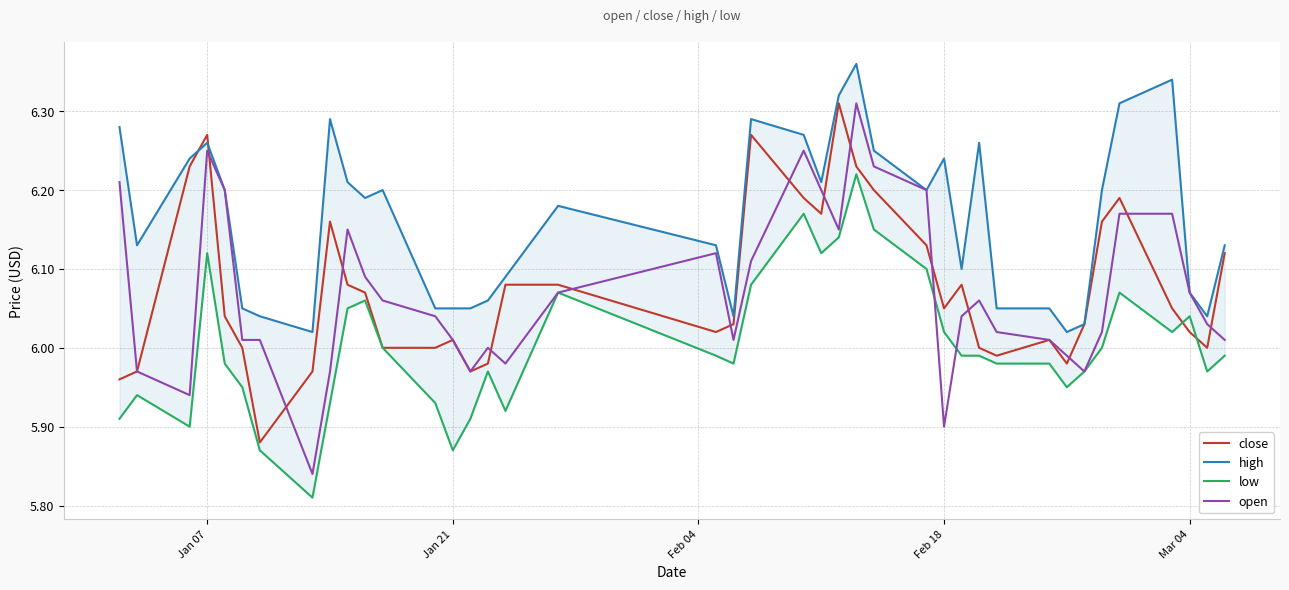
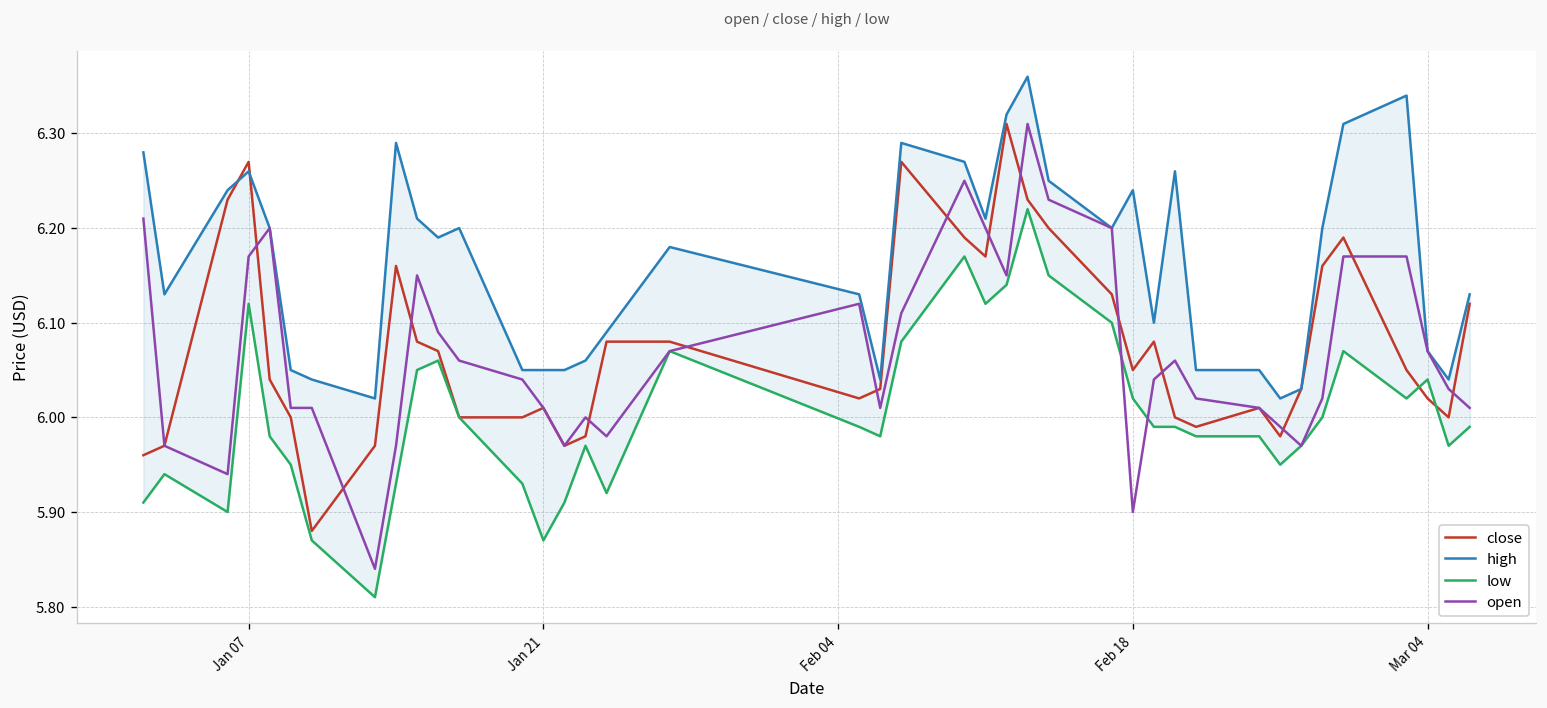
open, Jan 07: 6.25 -> 6.17
